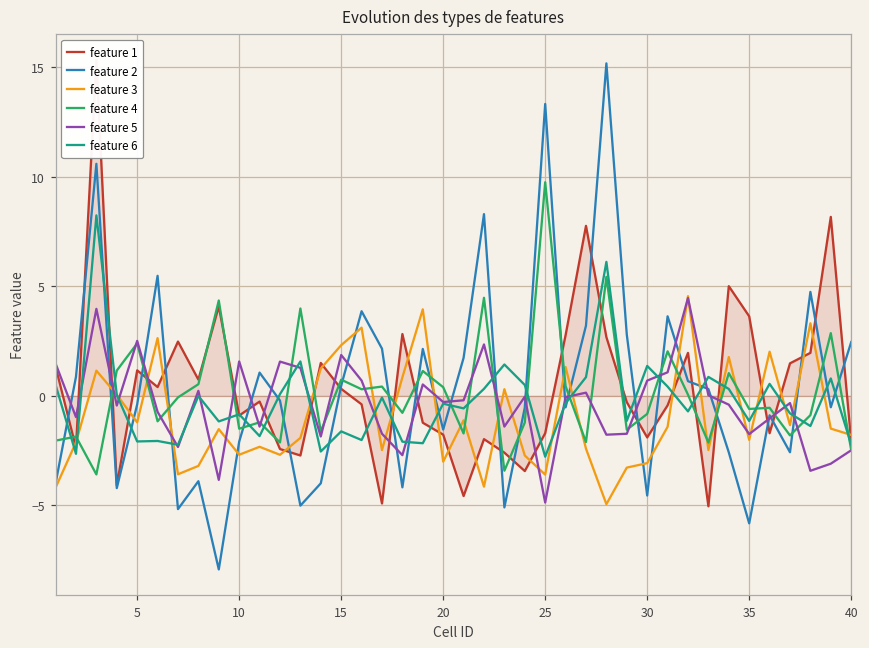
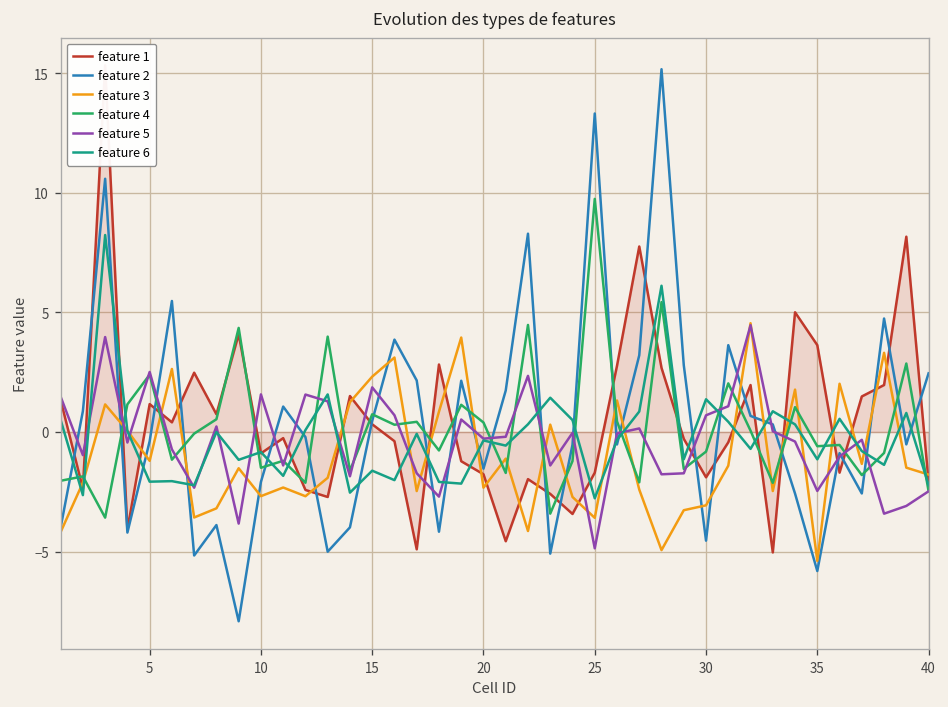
feature 3, 20: -3.0 -> -2.3
feature 3, 35: -2.0 -> -5.4
feature 5, 35: -1.7 -> -2.5
